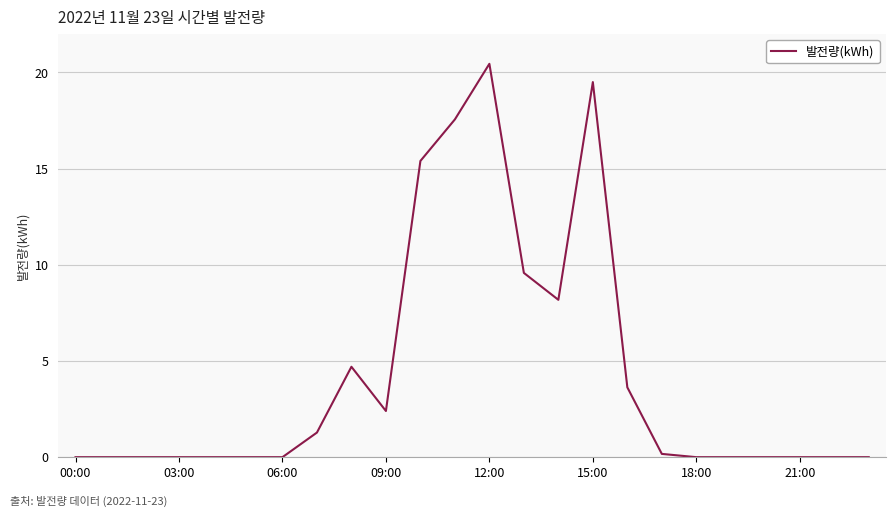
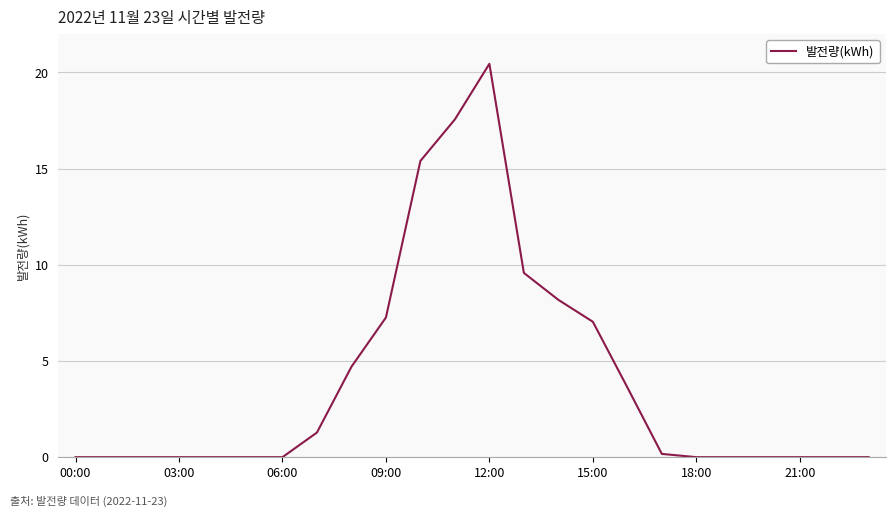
09:00: 2.4 -> 7.3
15:00: 19.5 -> 7.0
